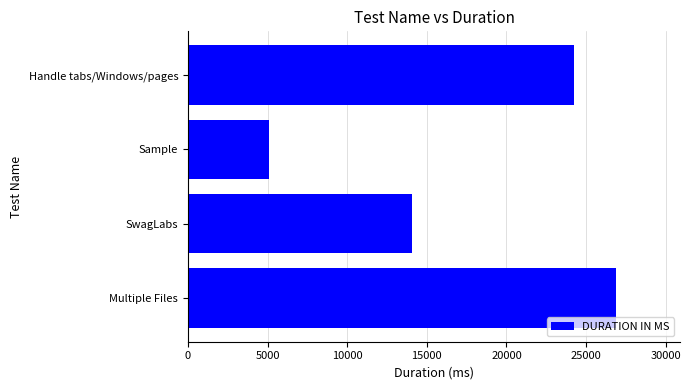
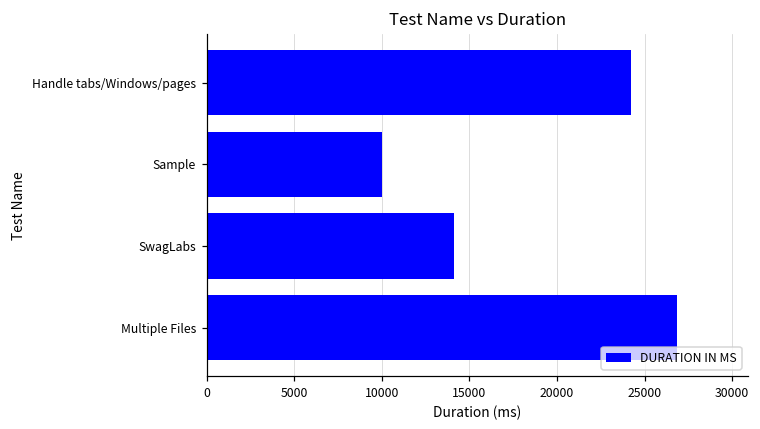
Sample: 5100 -> 10000
